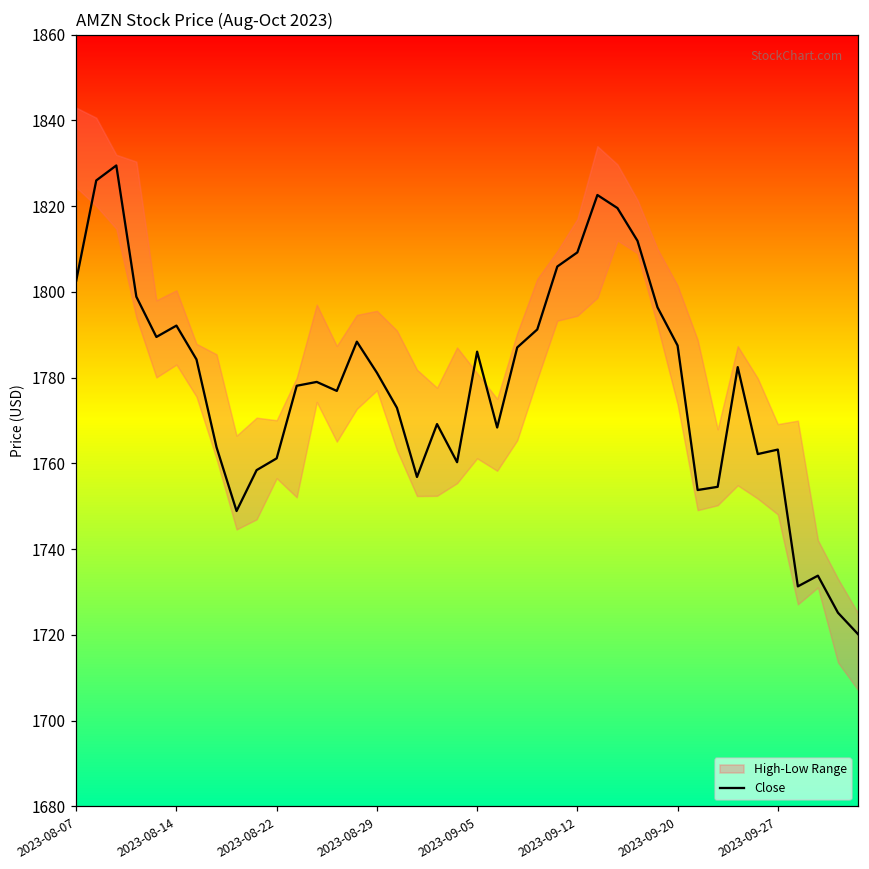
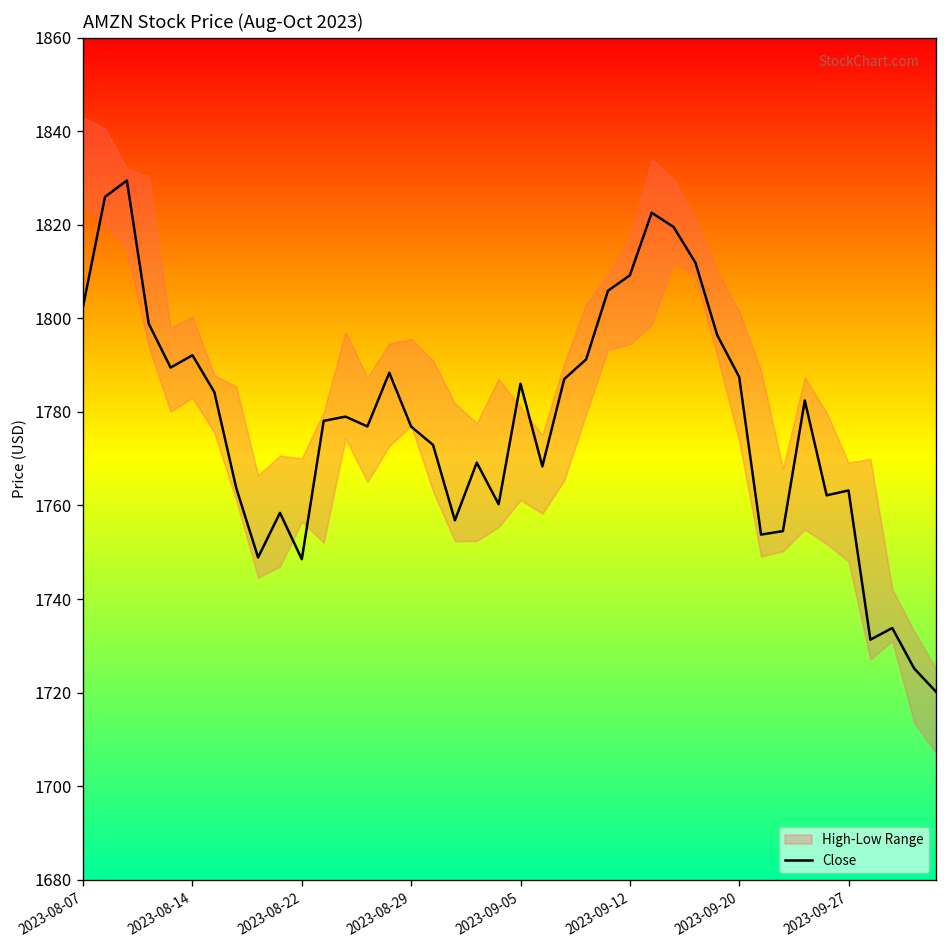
Close, 2023-08-22: 1761 -> 1749
Close, 2023-08-29: 1781 -> 1777
